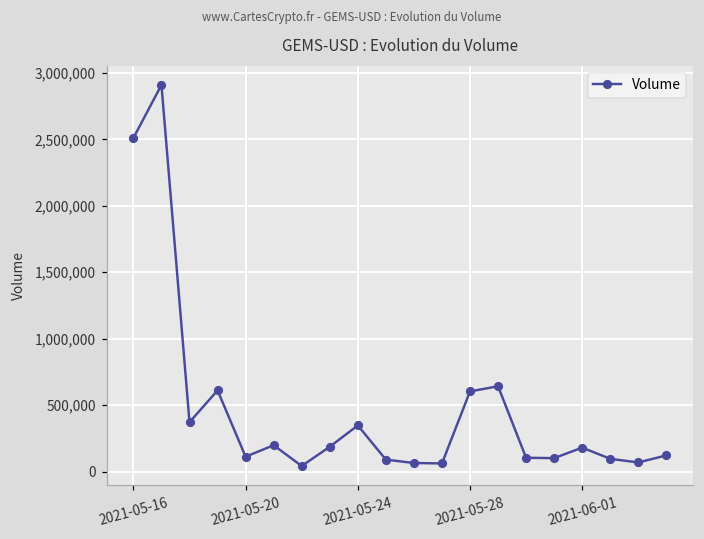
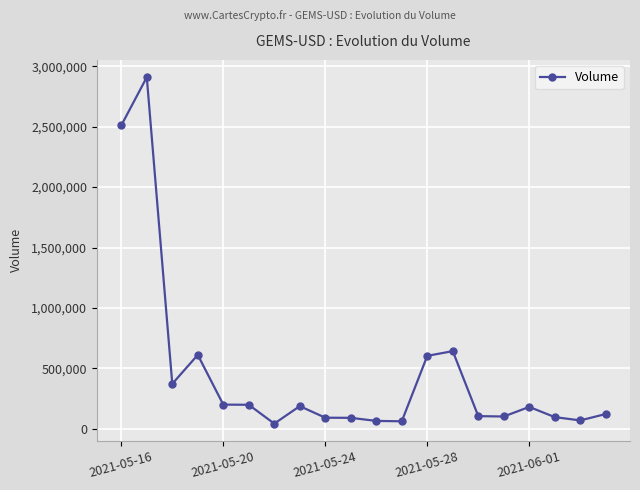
2021-05-20: 110,000 -> 200,000
2021-05-24: 350,000 -> 90,000
